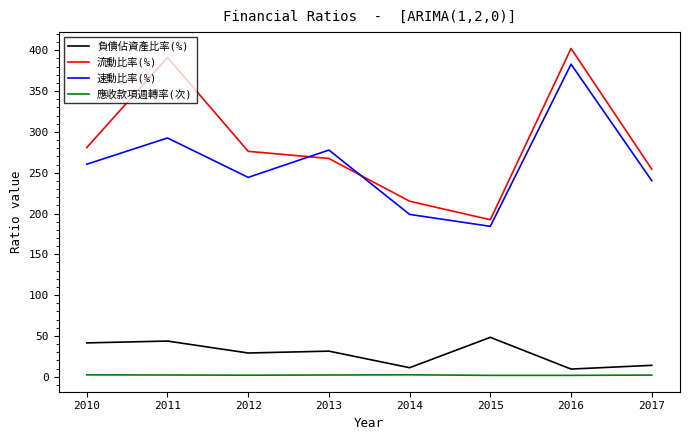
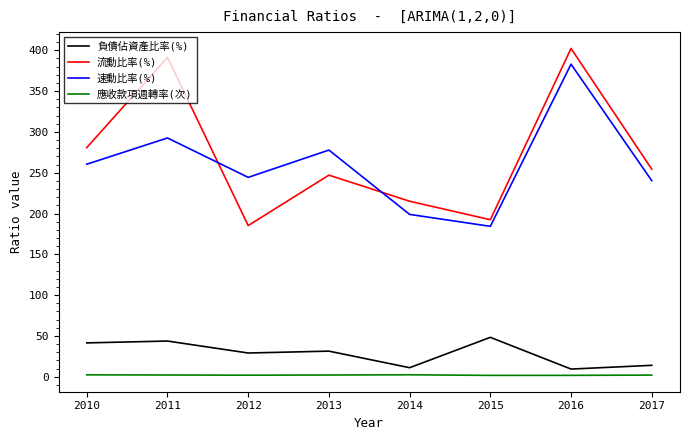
流動比率(%), 2012: 280 -> 190
流動比率(%), 2013: 270 -> 250
